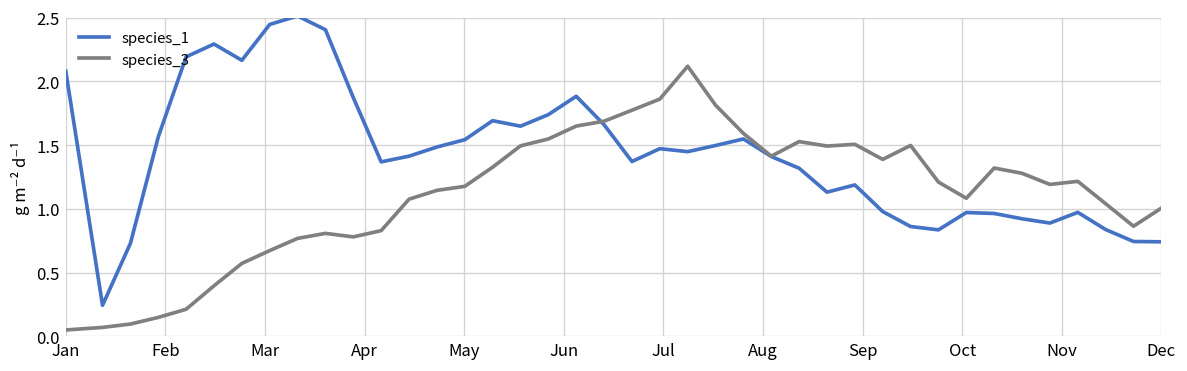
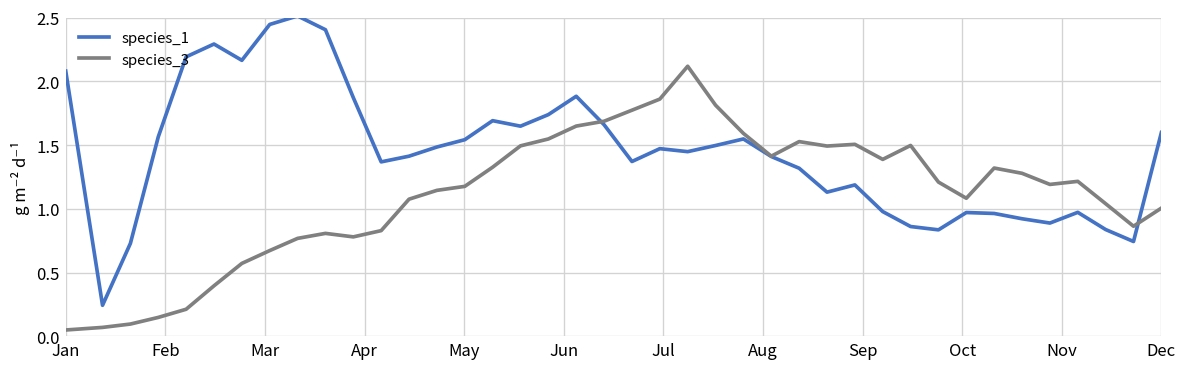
species_1, Dec: 0.74 -> 1.60
